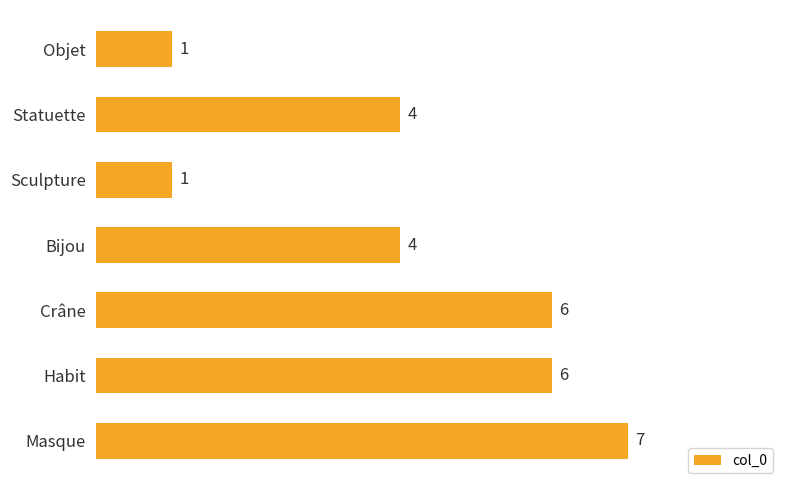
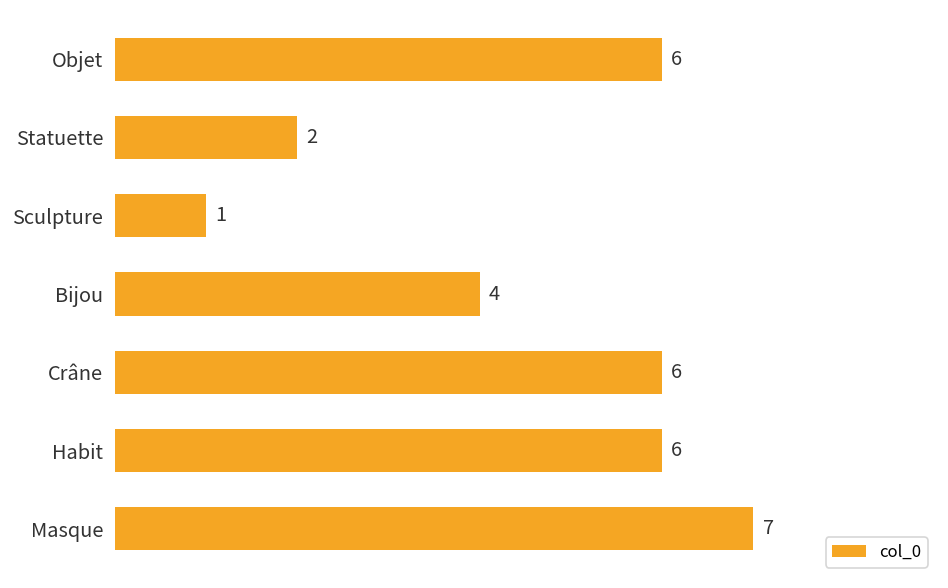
Objet: 1 -> 6
Statuette: 4 -> 2
